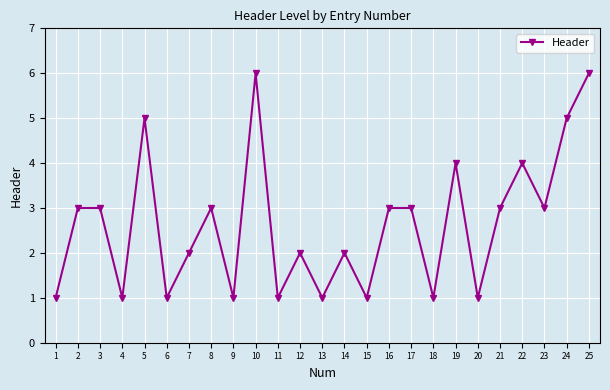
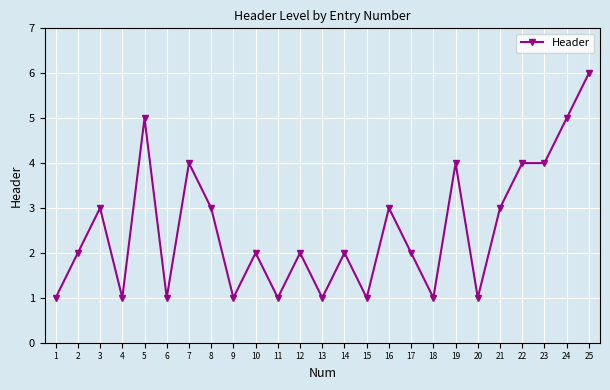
2: 3 -> 2
7: 2 -> 4
10: 6 -> 2
17: 3 -> 2
23: 3 -> 4
